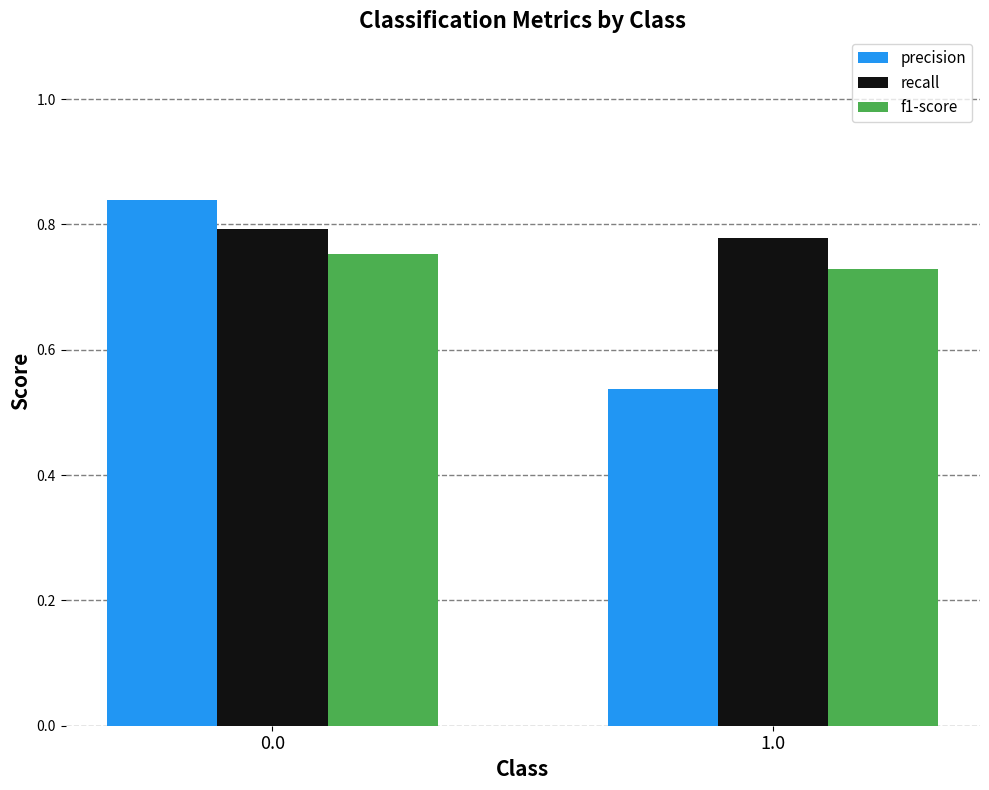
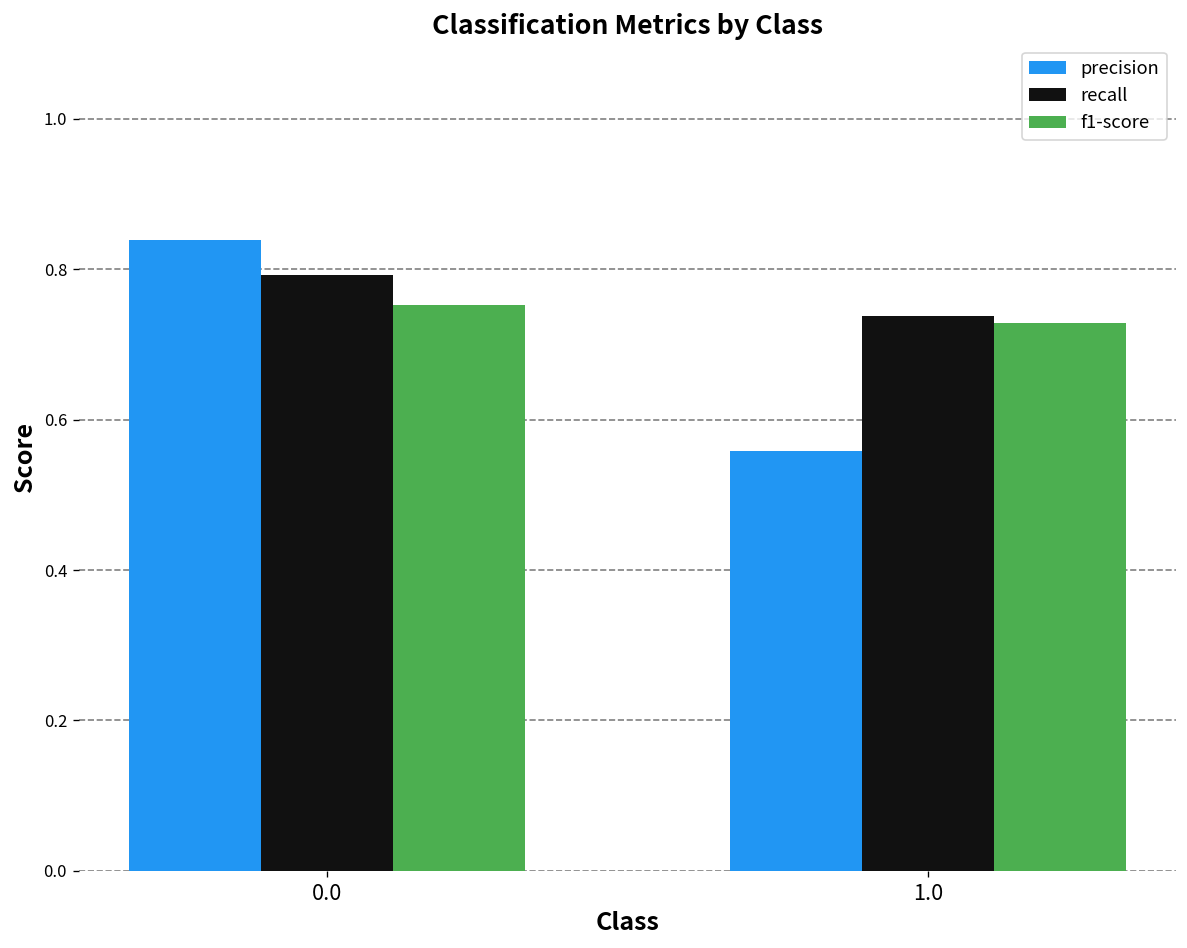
precision, 1.0: 0.54 -> 0.56
recall, 1.0: 0.78 -> 0.74
